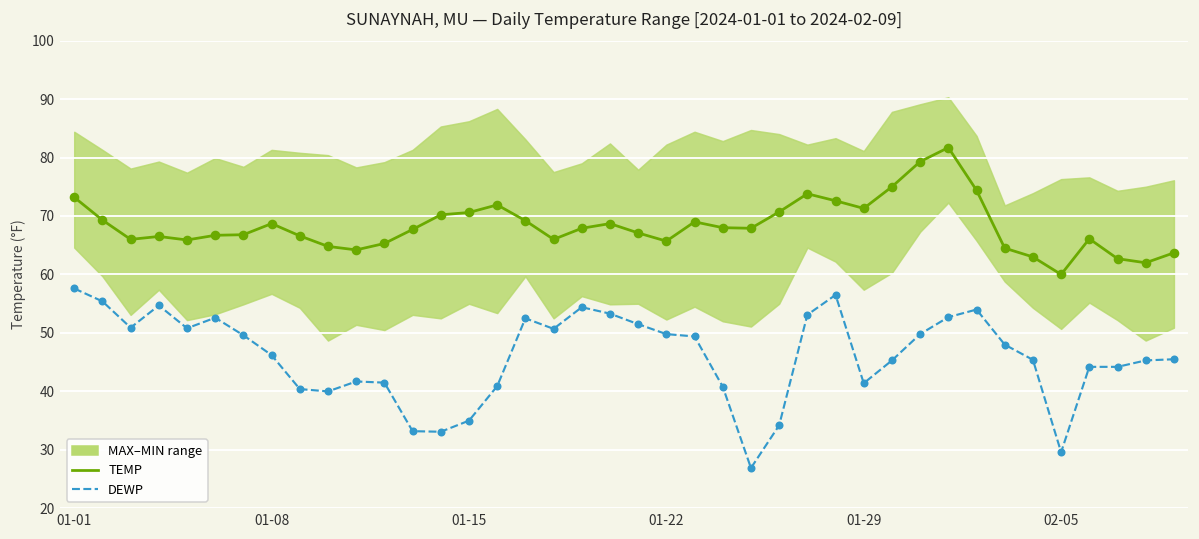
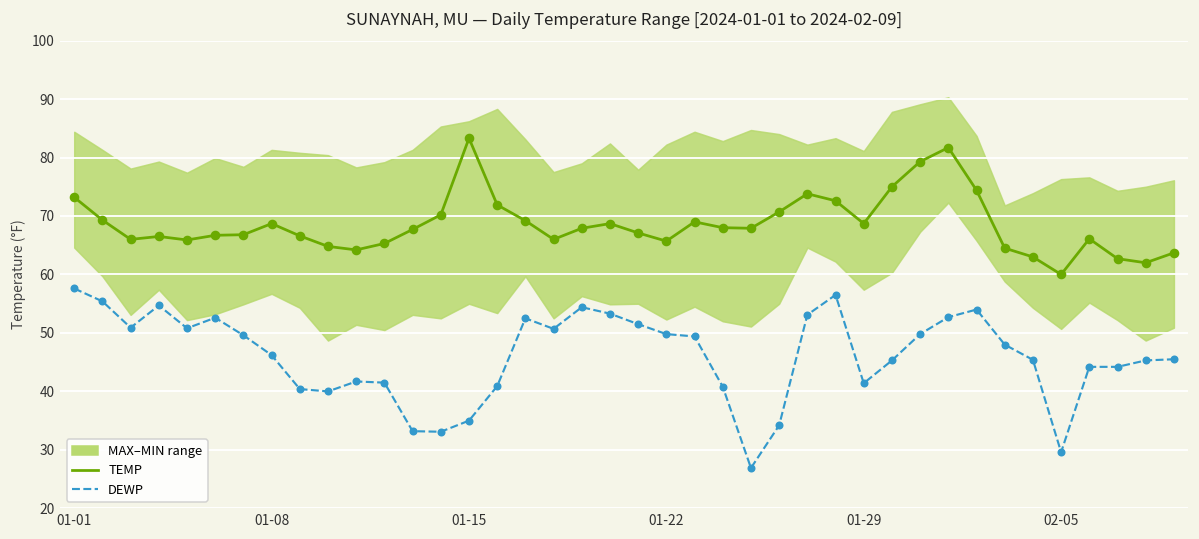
TEMP, 01-15: 71 -> 83
TEMP, 01-29: 71 -> 69
